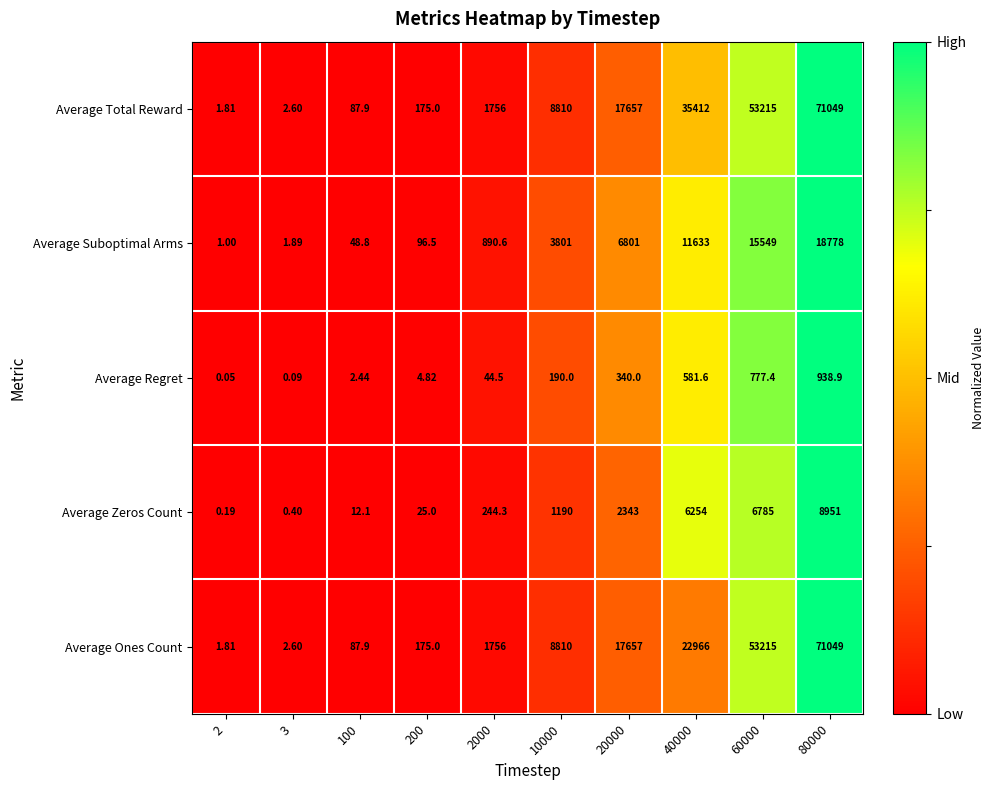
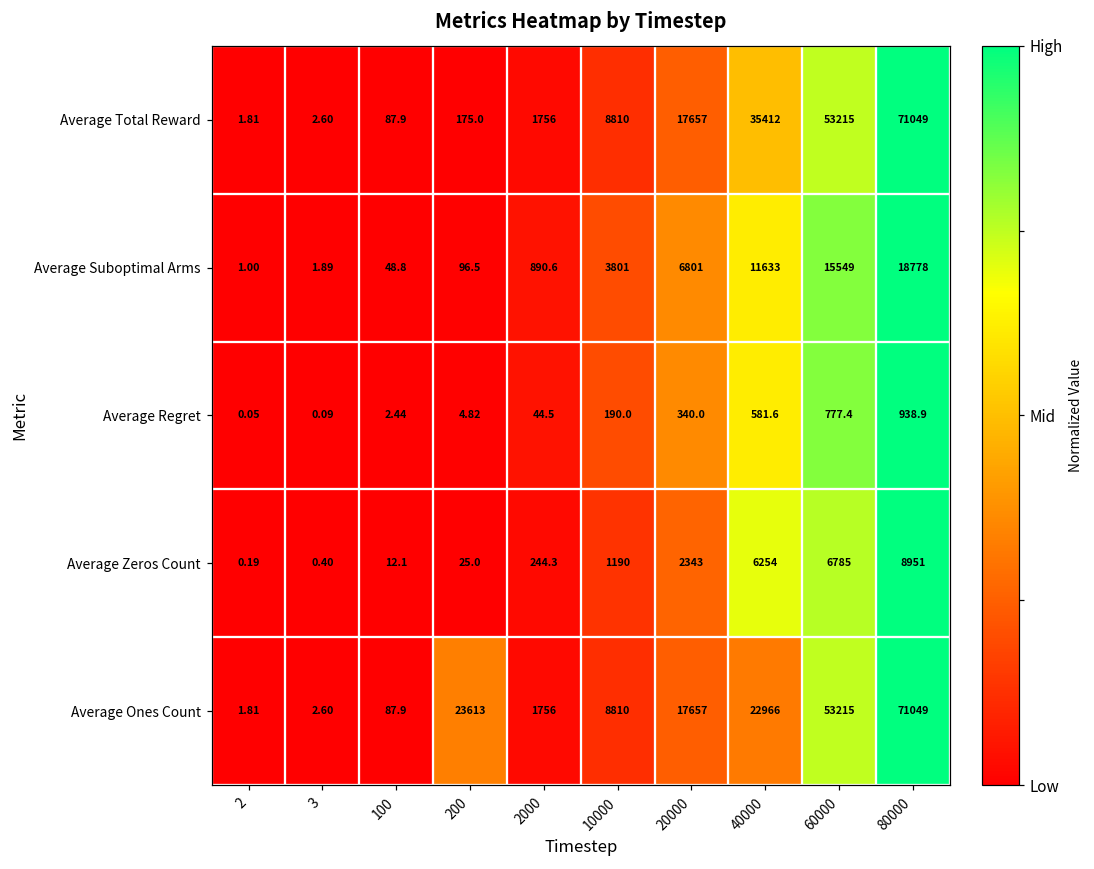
Average Ones Count, 200: 175.0 -> 23613
